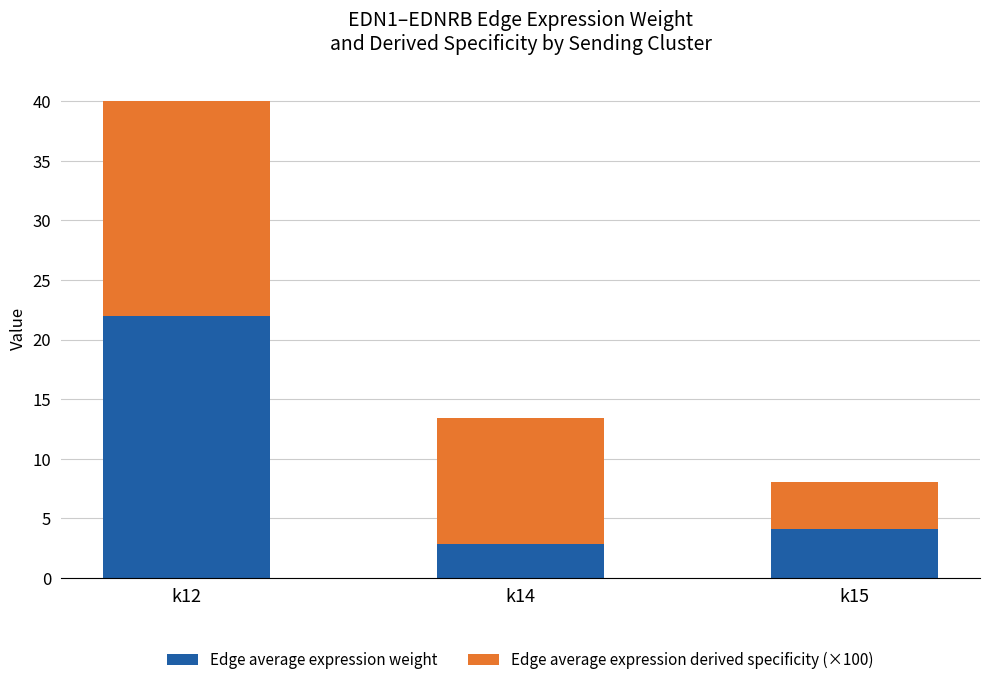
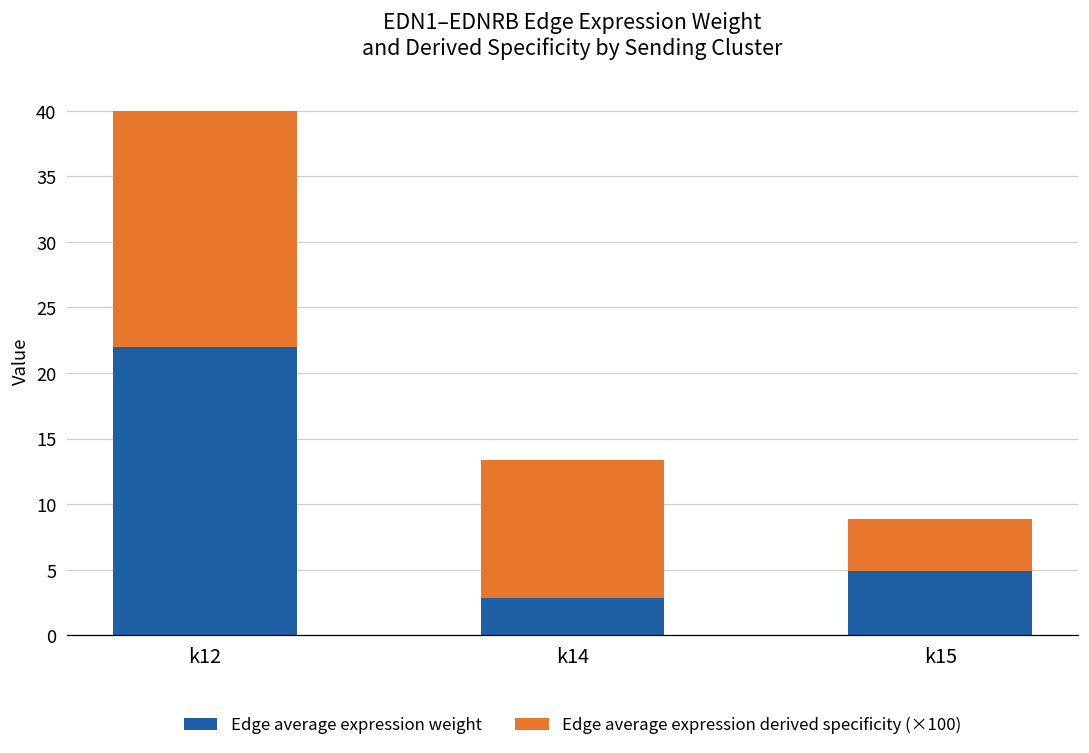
Edge average expression weight, k15: 4.1 -> 4.9
